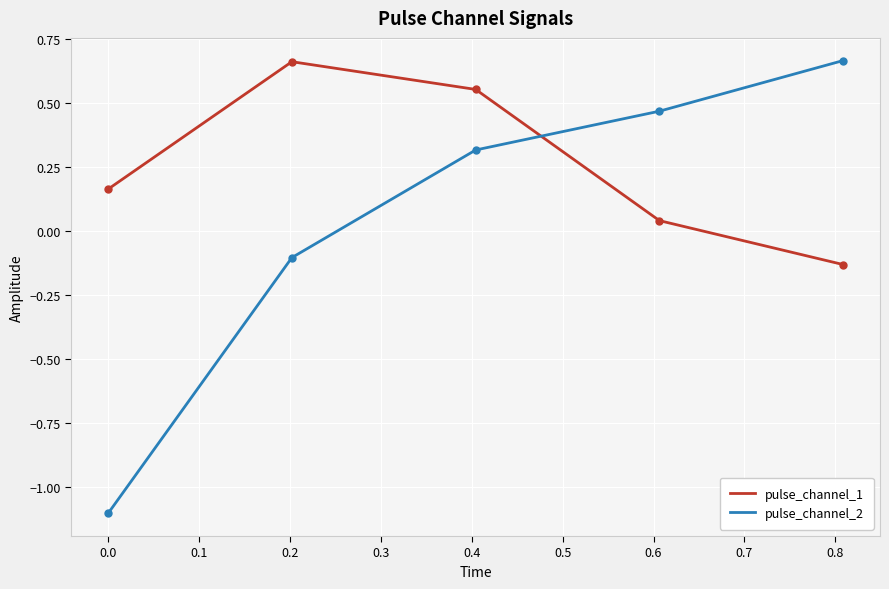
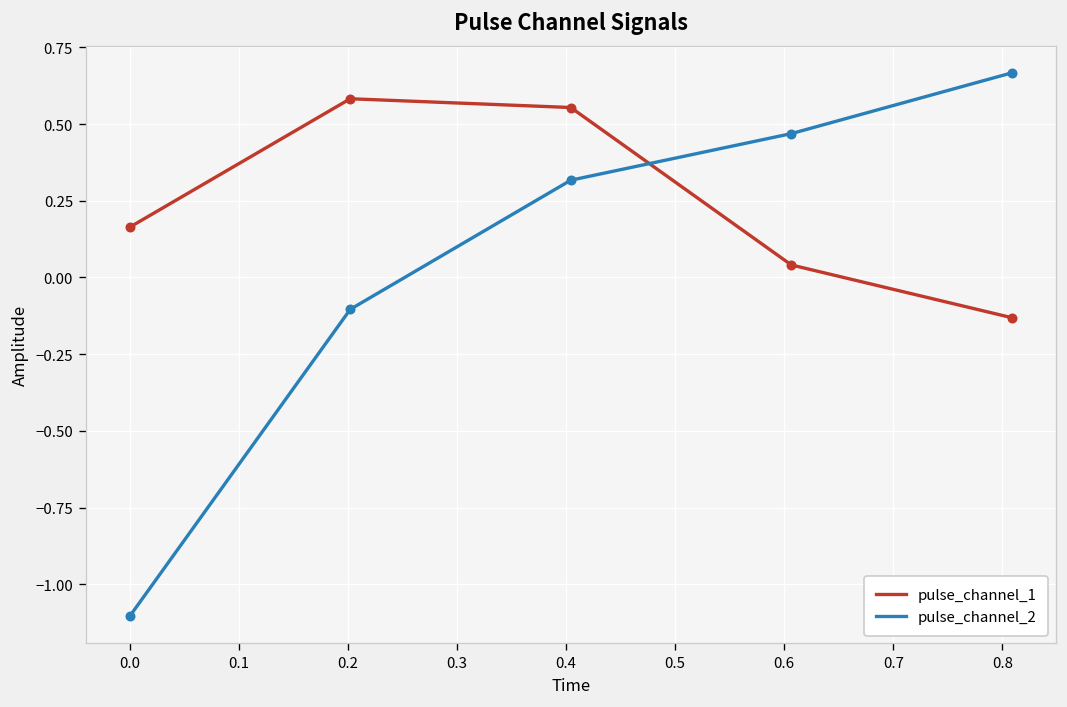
pulse_channel_1, 0.2: 0.66 -> 0.58
